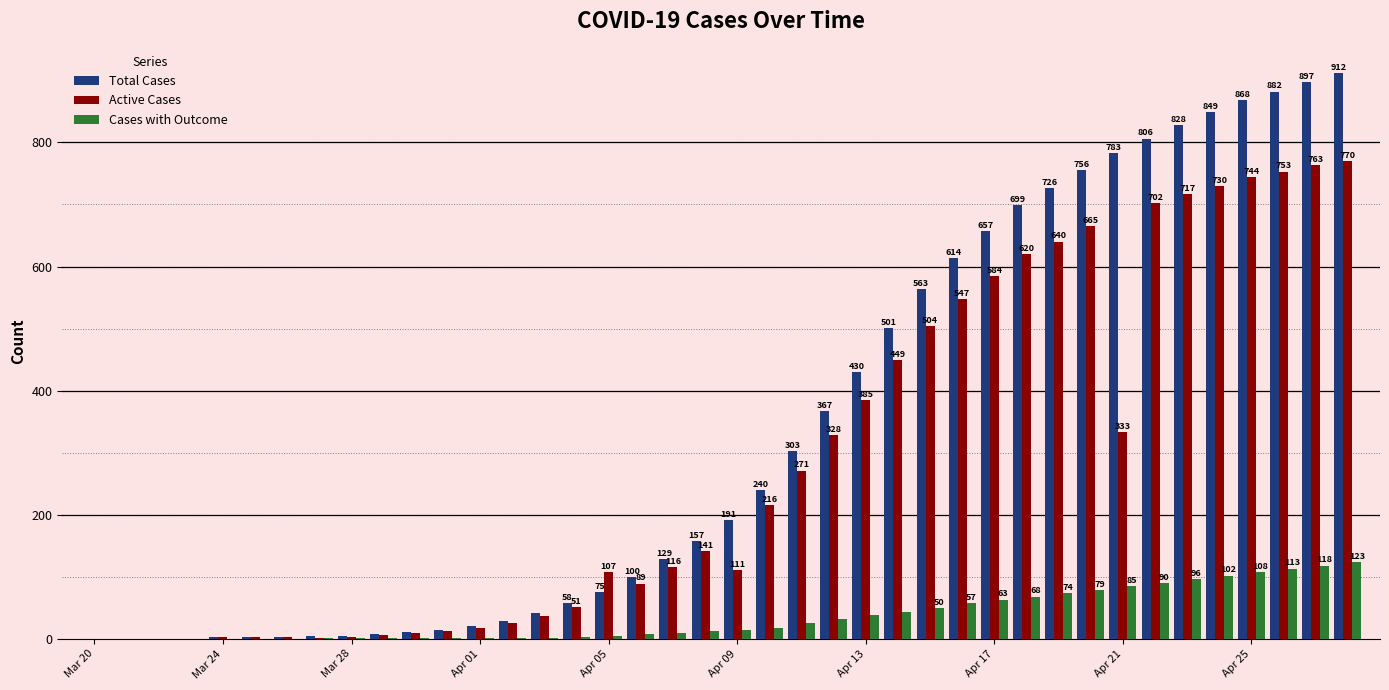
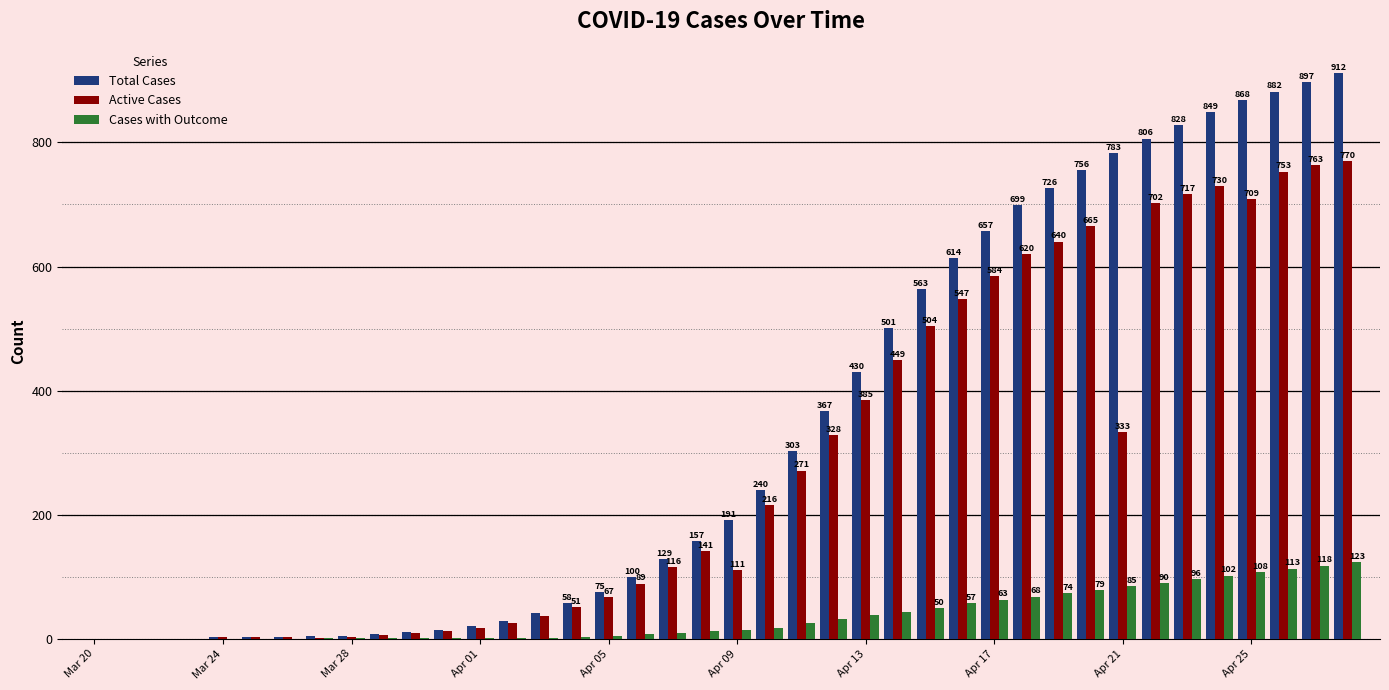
Active Cases, Apr 05: 107 -> 67
Active Cases, Apr 25: 744 -> 709
